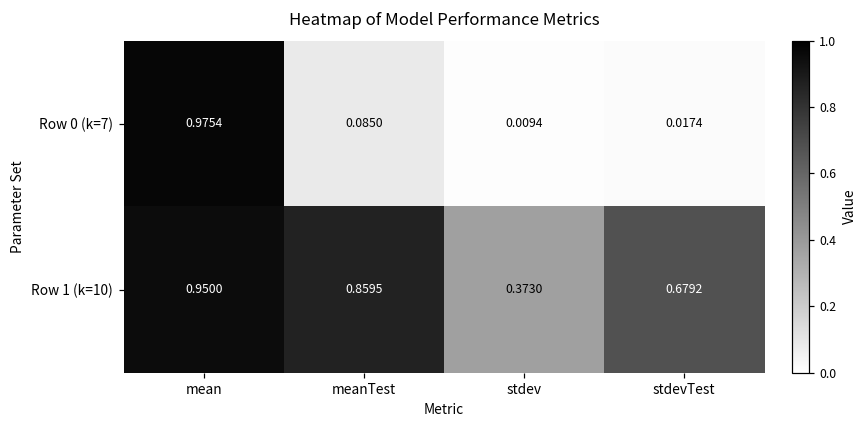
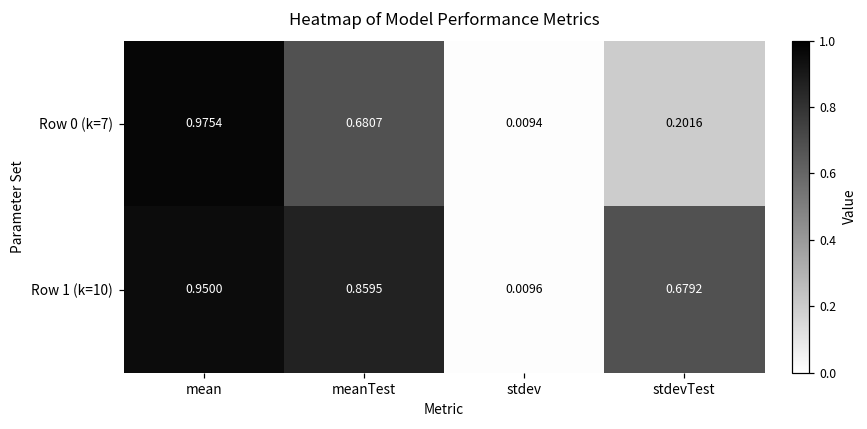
Row 0 (k=7), meanTest: 0.0850 -> 0.6807
Row 0 (k=7), stdevTest: 0.0174 -> 0.2016
Row 1 (k=10), stdev: 0.3730 -> 0.0096
